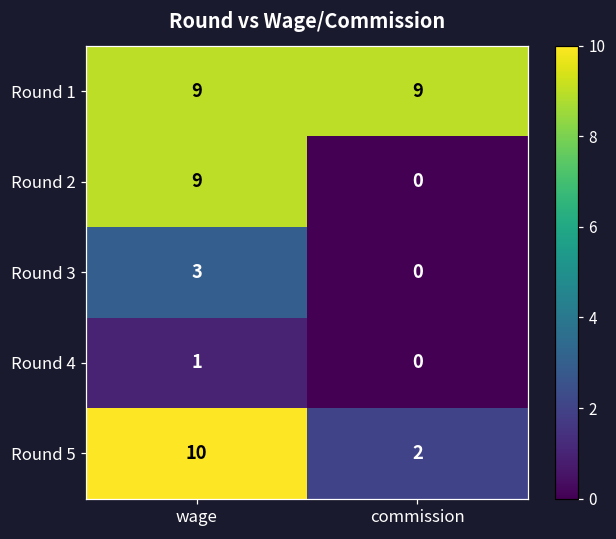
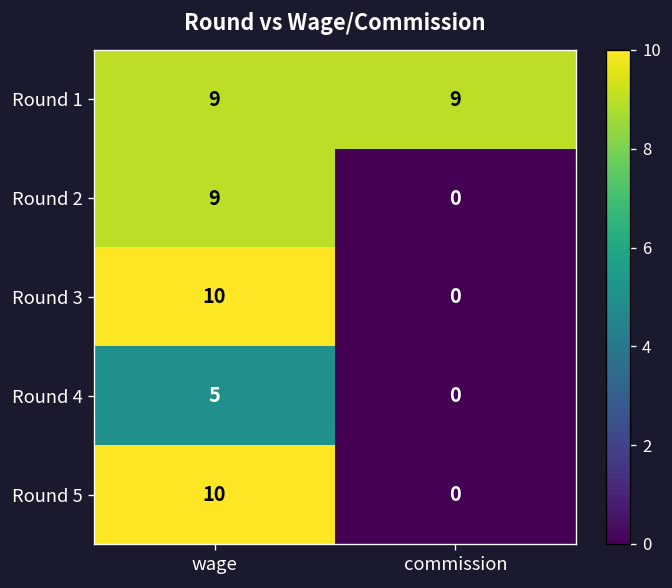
Round 3, wage: 3 -> 10
Round 4, wage: 1 -> 5
Round 5, commission: 2 -> 0
